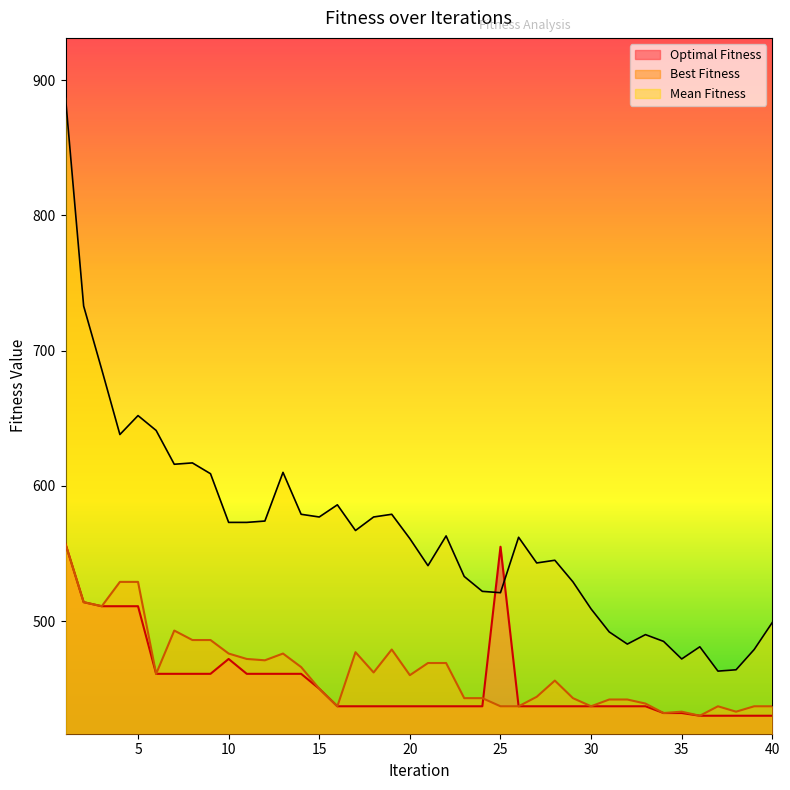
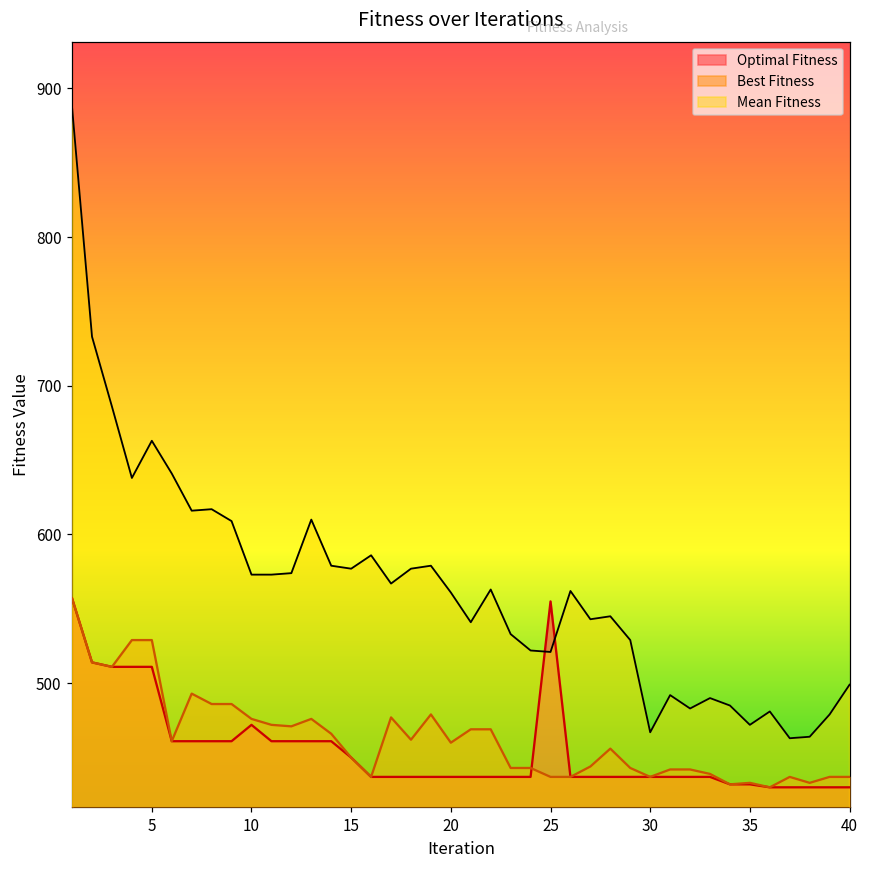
Mean Fitness, 5: 652 -> 663
Mean Fitness, 30: 509 -> 467
